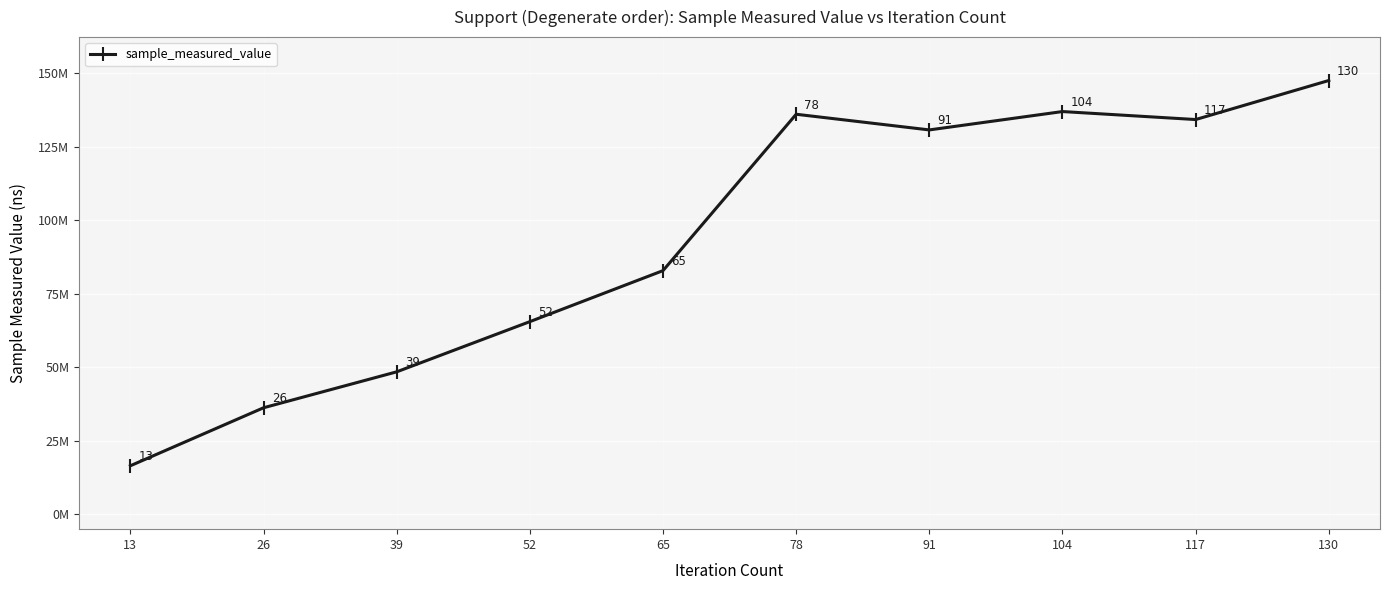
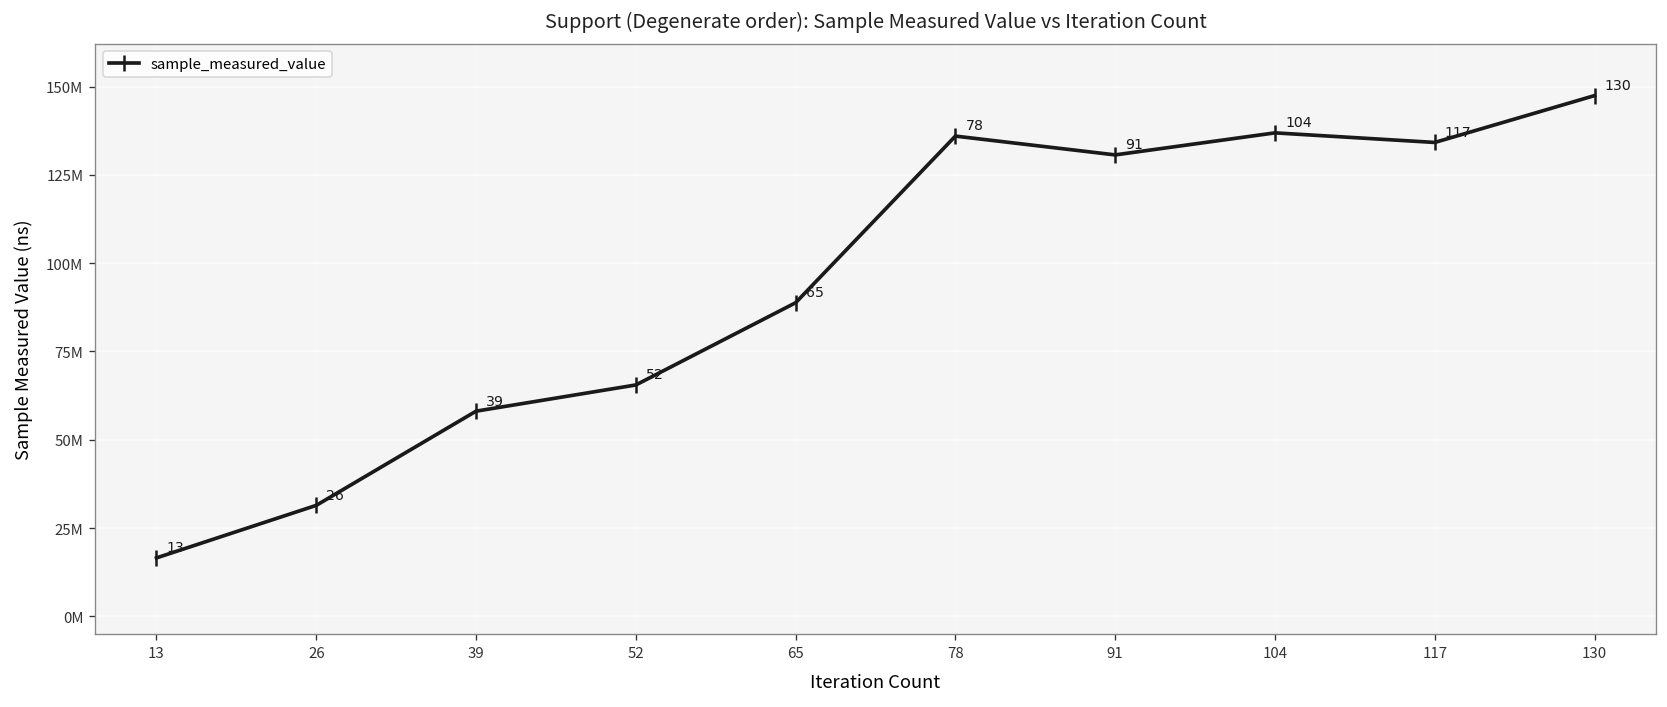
26: 36000000 -> 31000000
39: 48000000 -> 58000000
65: 83000000 -> 89000000
